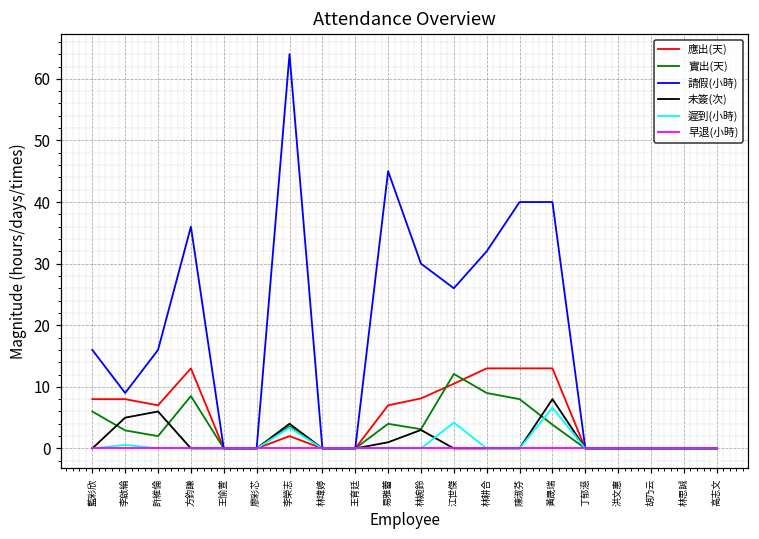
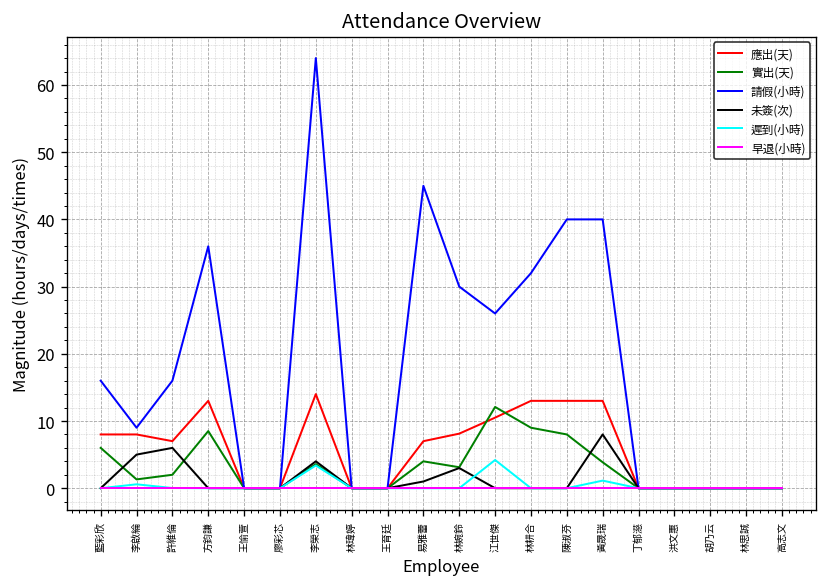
實出(天), 李啟綸: 3 -> 1
應出(天), 李榮志: 2 -> 14
遲到(小時), 黃晟瑞: 7 -> 1
